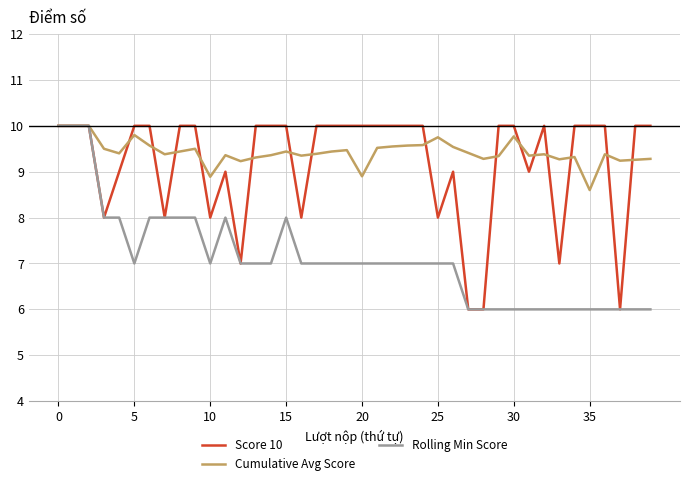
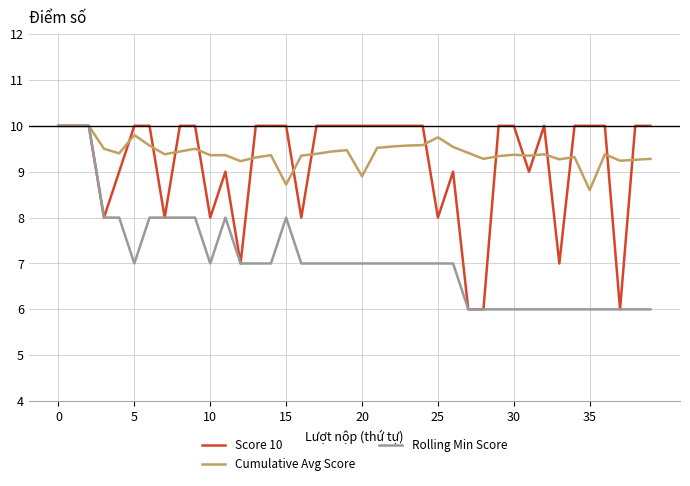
Cumulative Avg Score, 10: 8.9 -> 9.4
Cumulative Avg Score, 15: 9.4 -> 8.7
Cumulative Avg Score, 30: 9.8 -> 9.4
